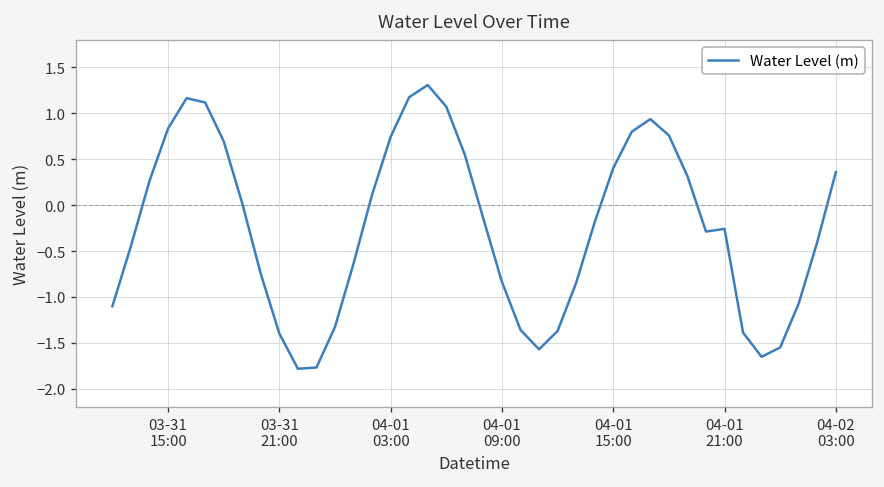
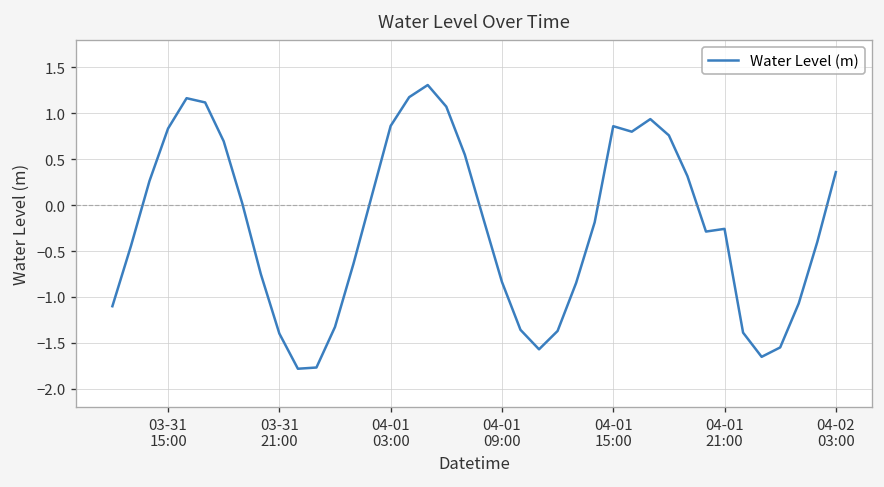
04-01 03:00: 0.7 -> 0.9
04-01 15:00: 0.4 -> 0.9
